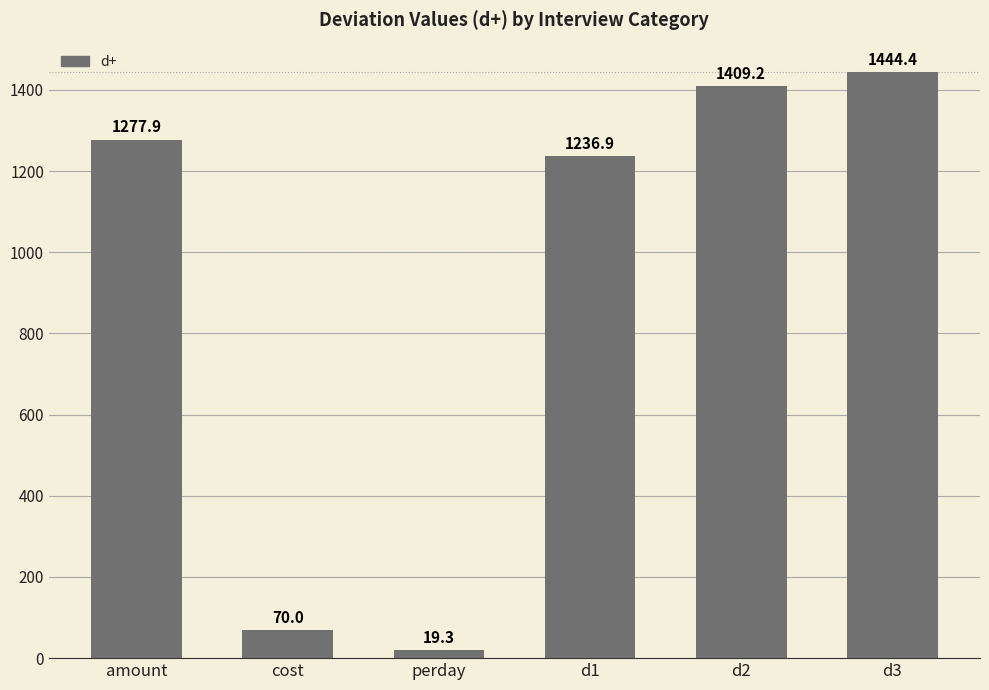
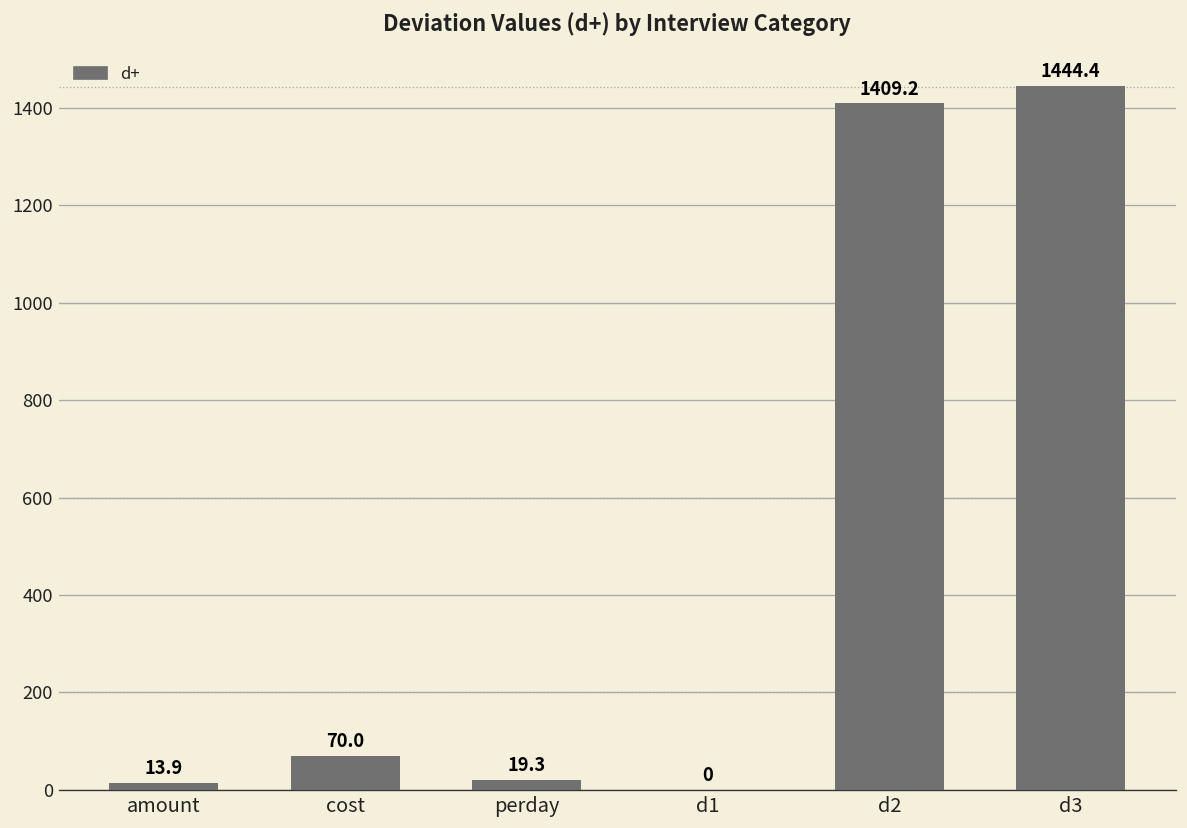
amount: 1277.9 -> 13.9
d1: 1236.9 -> 0
